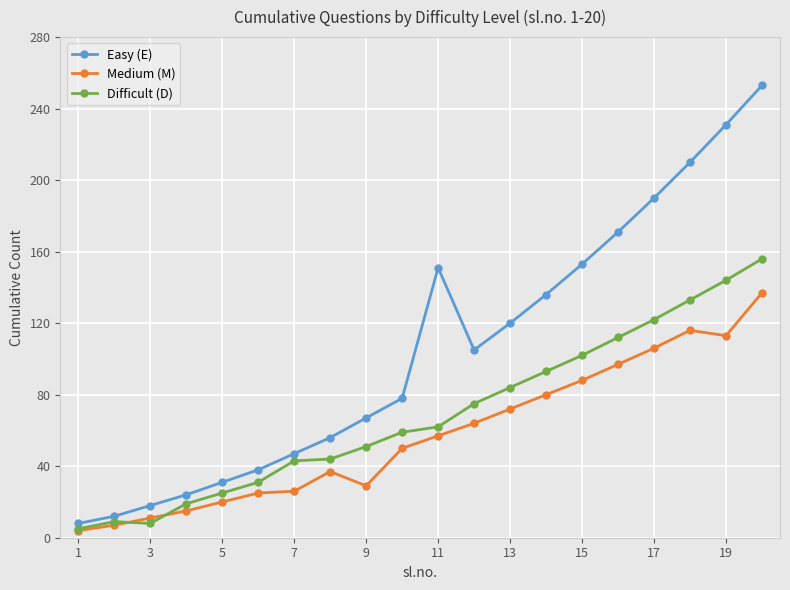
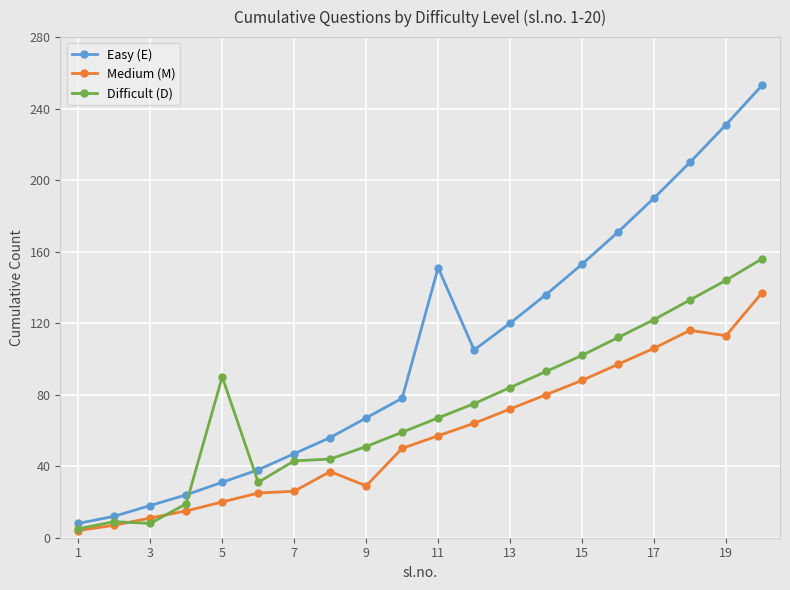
Difficult (D), 5: 25 -> 90
Difficult (D), 11: 62 -> 67
